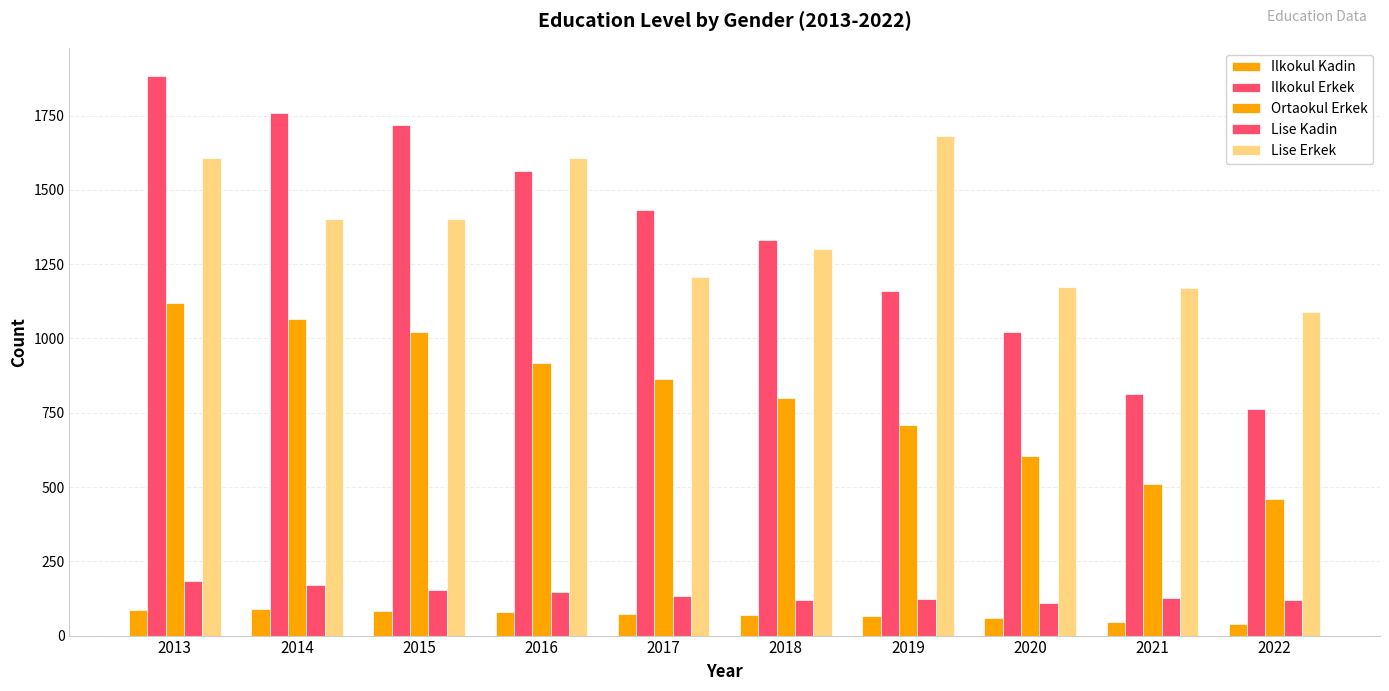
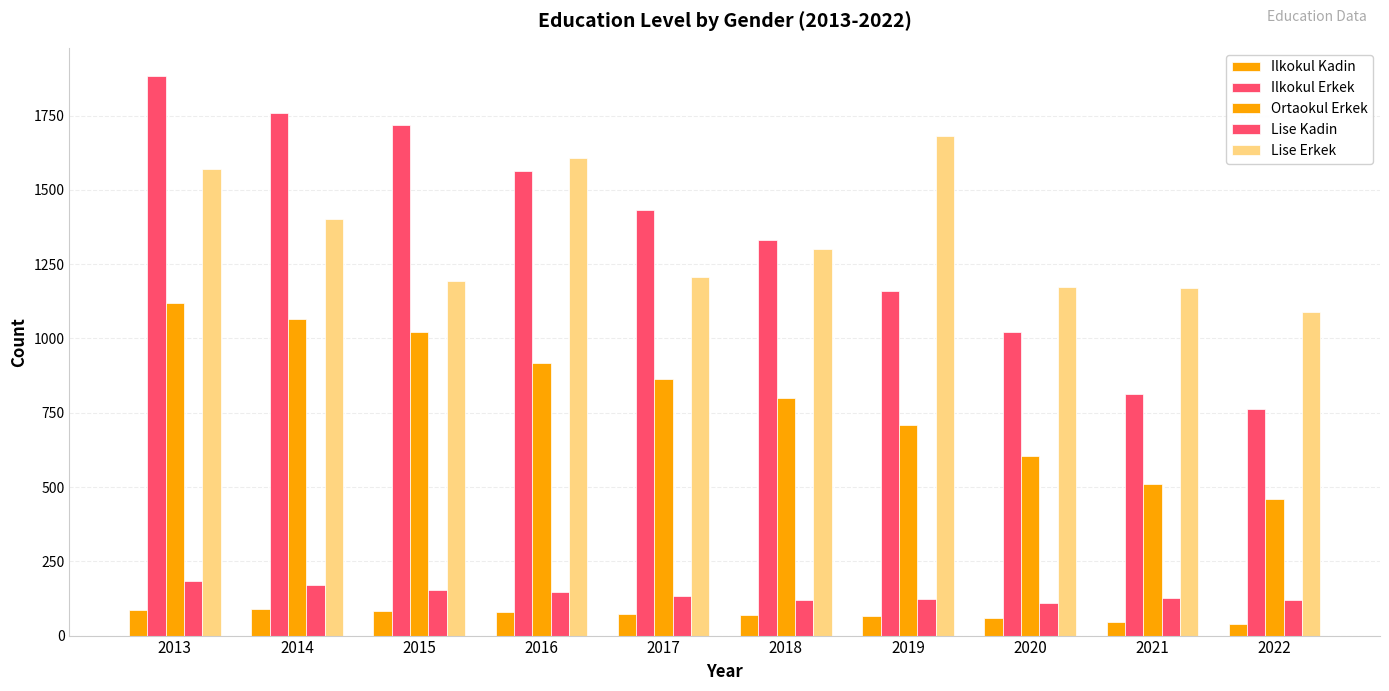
Lise Erkek, 2013: 1610 -> 1570
Lise Erkek, 2015: 1400 -> 1200
